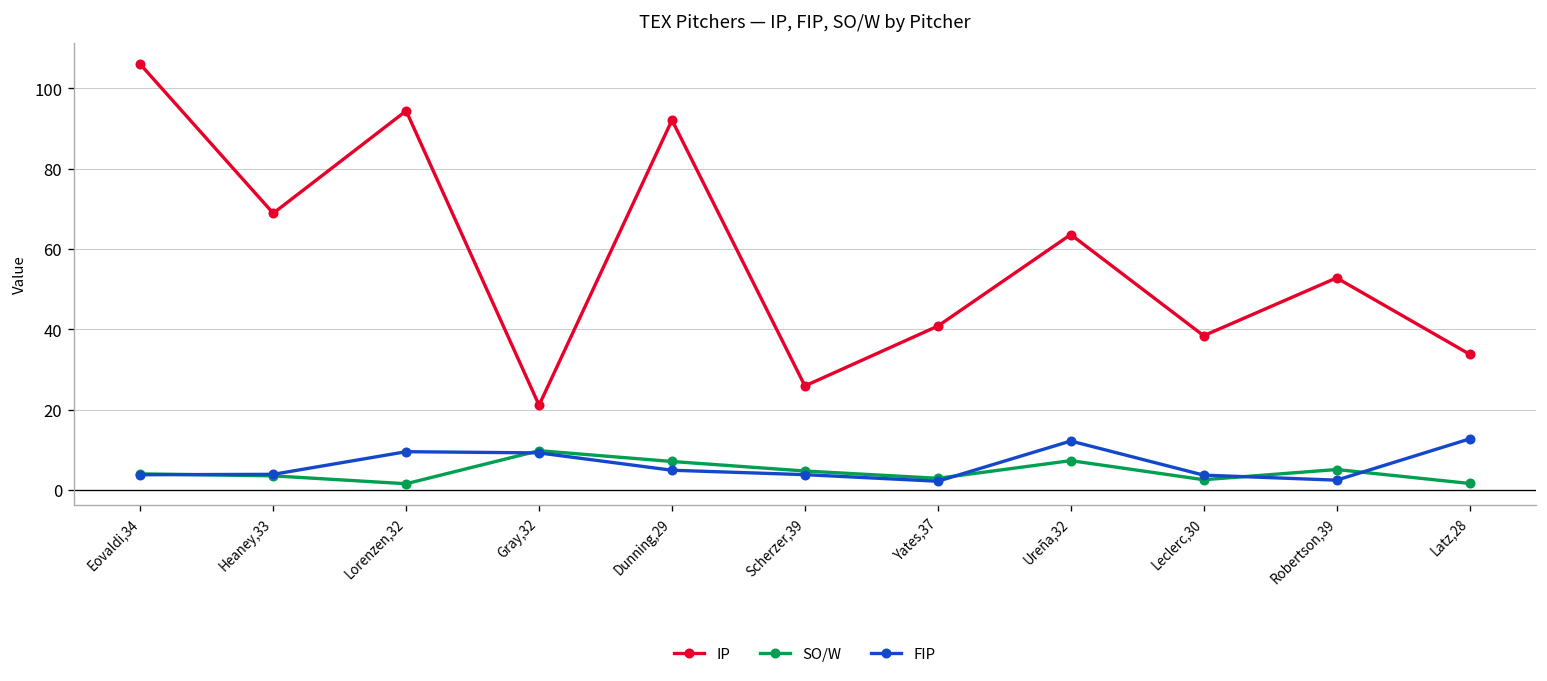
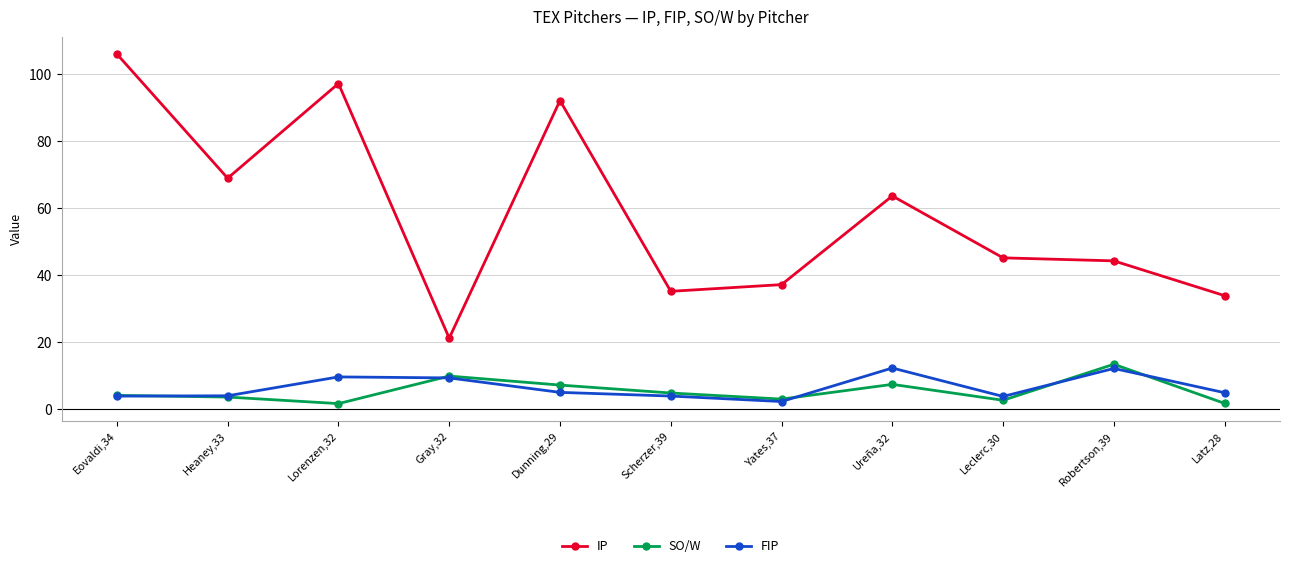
IP, Lorenzen,32: 94 -> 97
IP, Scherzer,39: 26 -> 35
IP, Yates,37: 41 -> 37
IP, Leclerc,30: 38 -> 45
IP, Robertson,39: 53 -> 44
SO/W, Robertson,39: 5 -> 13
FIP, Robertson,39: 2 -> 12
FIP, Latz,28: 13 -> 5
